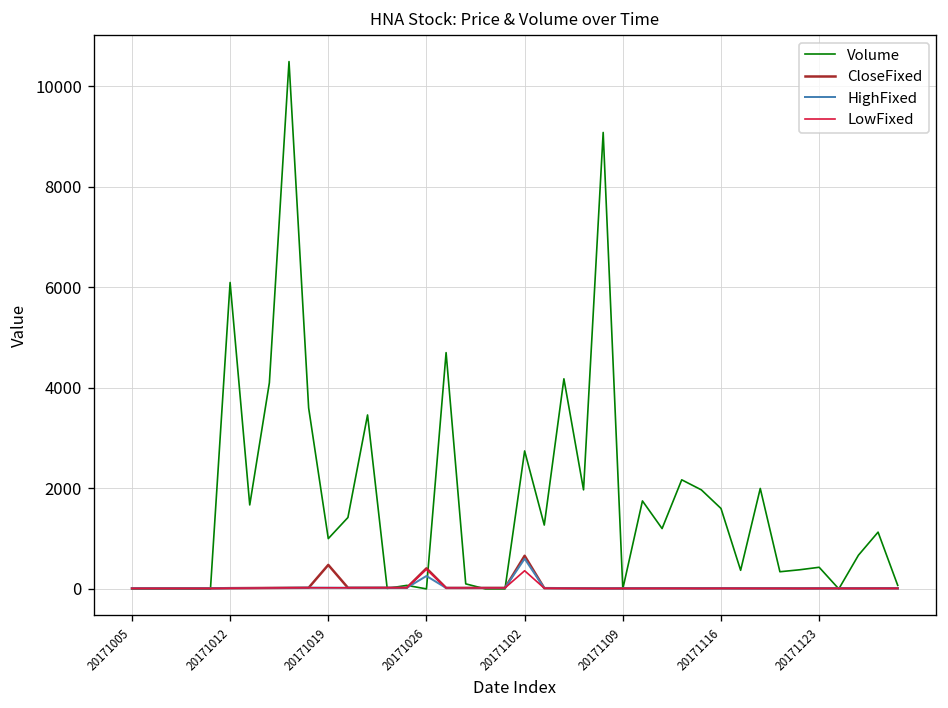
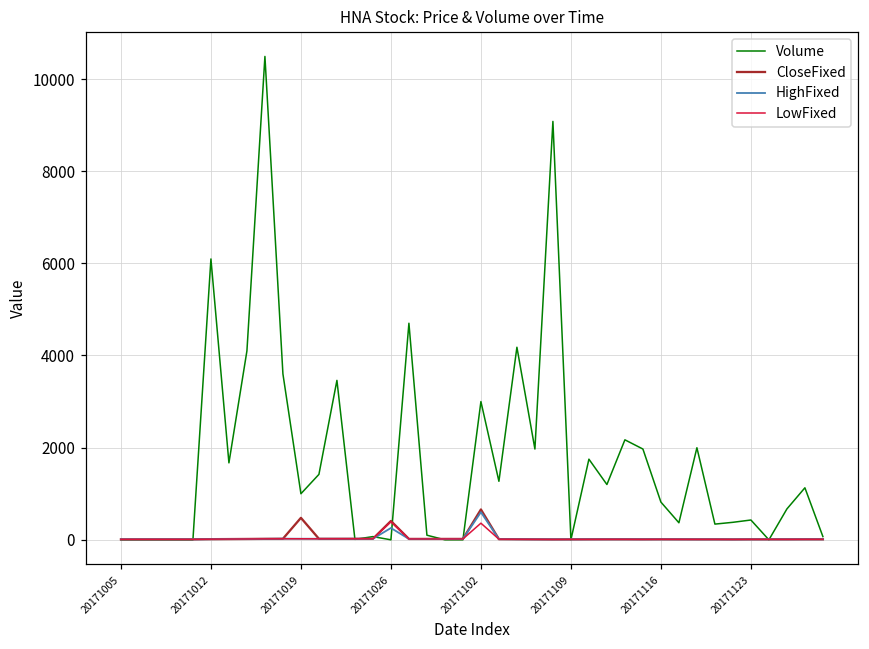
Volume, 20171102: 2700 -> 3000
Volume, 20171116: 1600 -> 800
